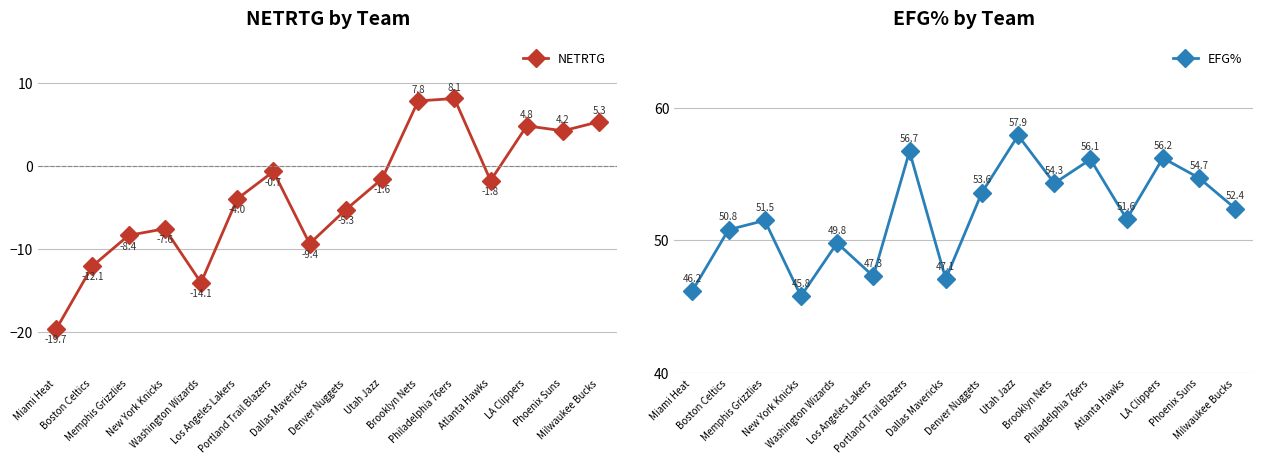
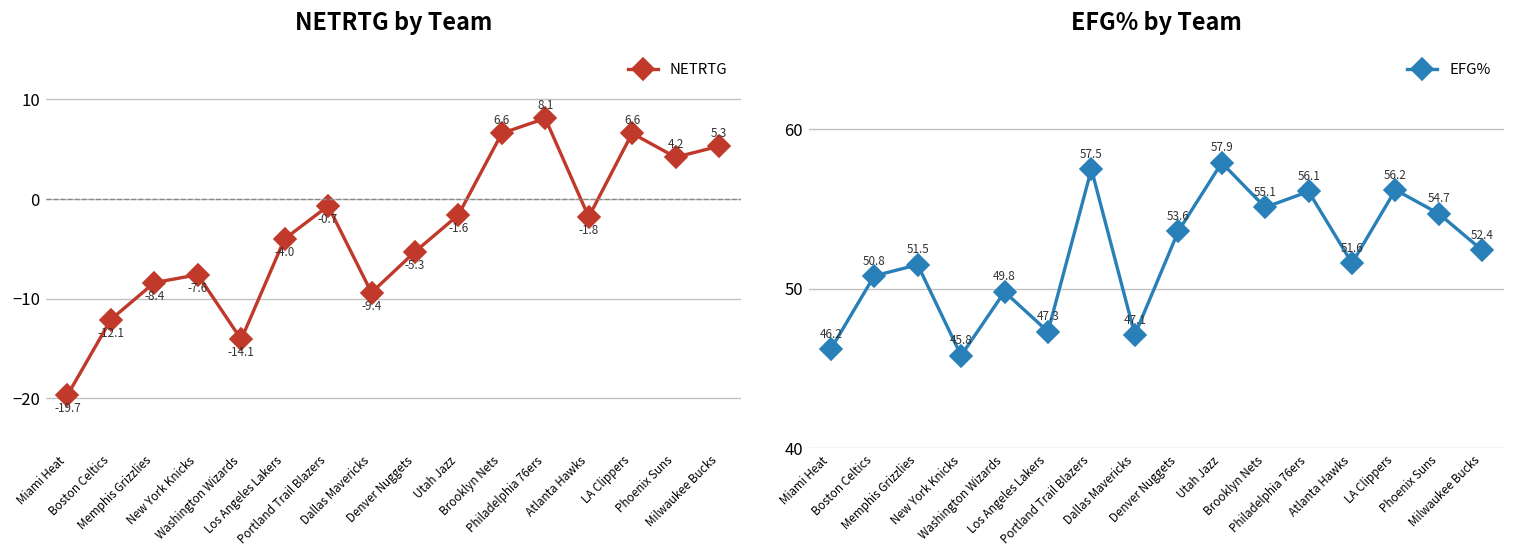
NETRTG by Team, Brooklyn Nets: 7.8 -> 6.6
NETRTG by Team, LA Clippers: 4.8 -> 6.6
EFG% by Team, Portland Trail Blazers: 56.7 -> 57.5
EFG% by Team, Brooklyn Nets: 54.3 -> 55.1
